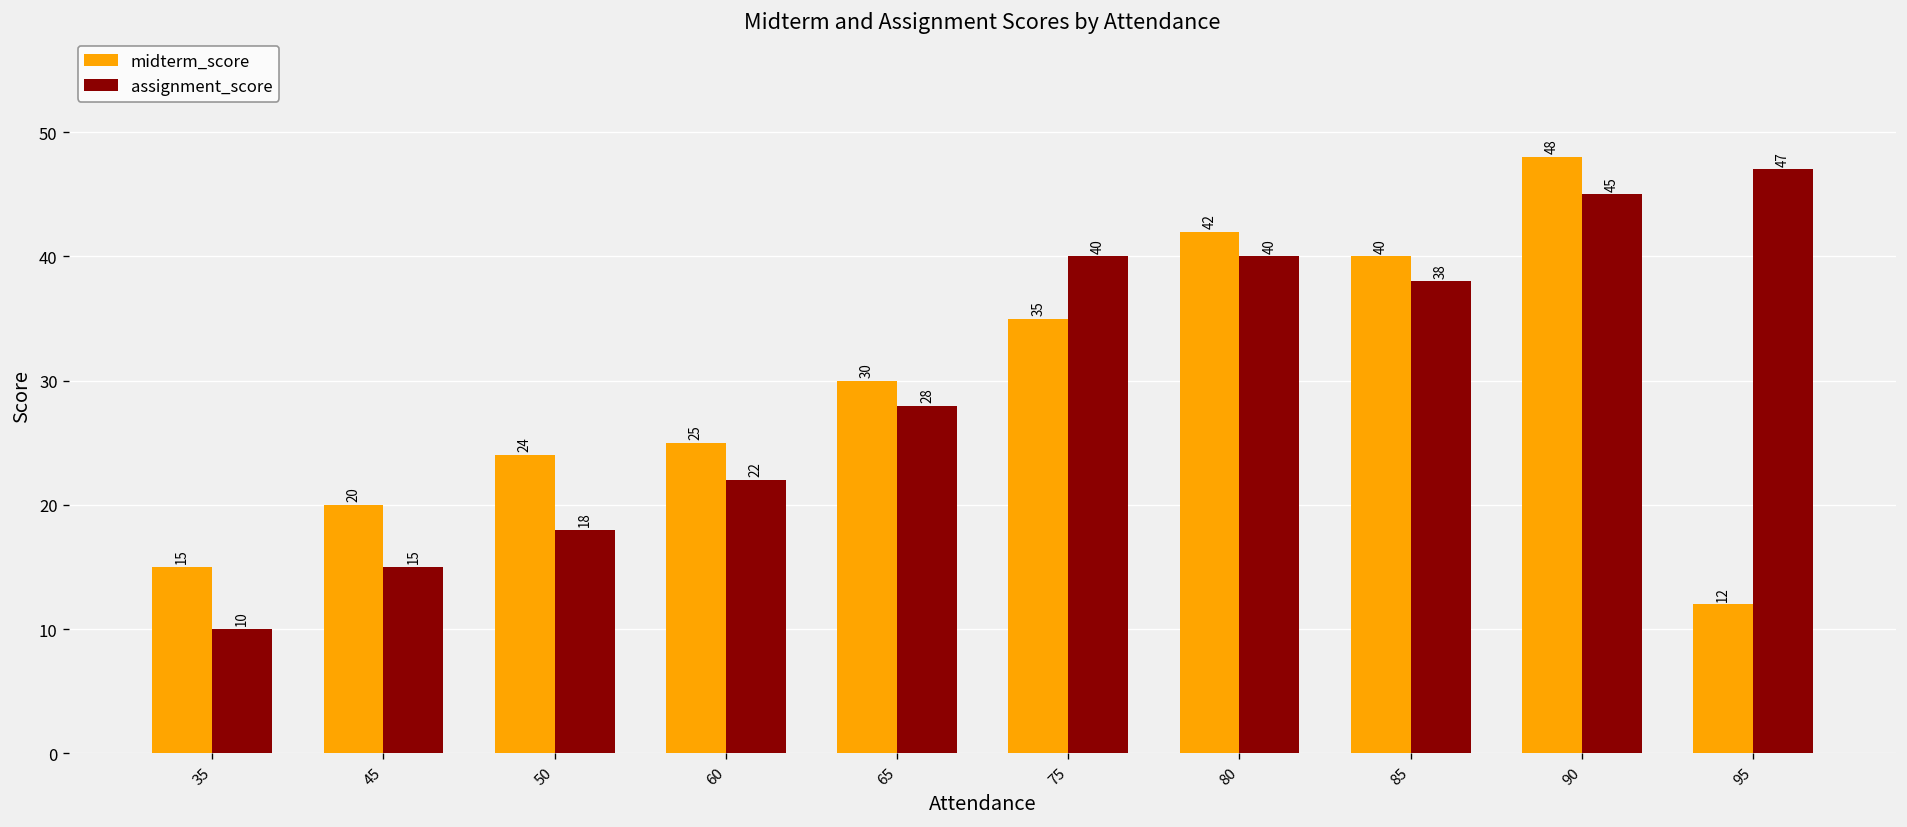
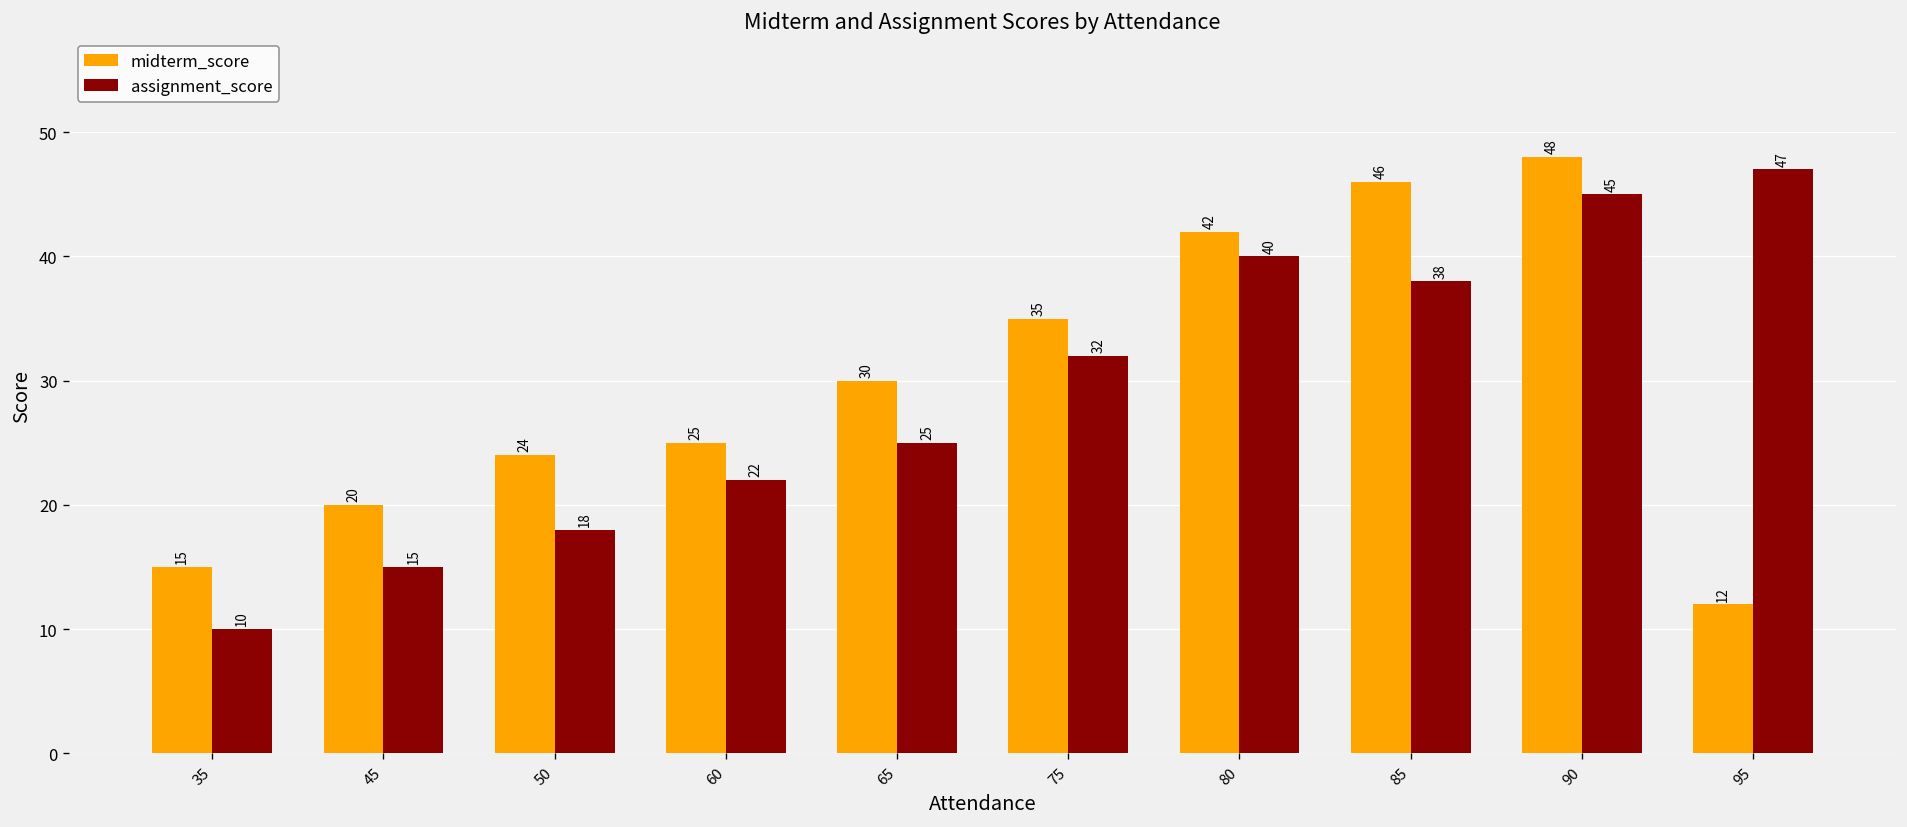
assignment_score, 65: 28 -> 25
assignment_score, 75: 40 -> 32
midterm_score, 85: 40 -> 46
